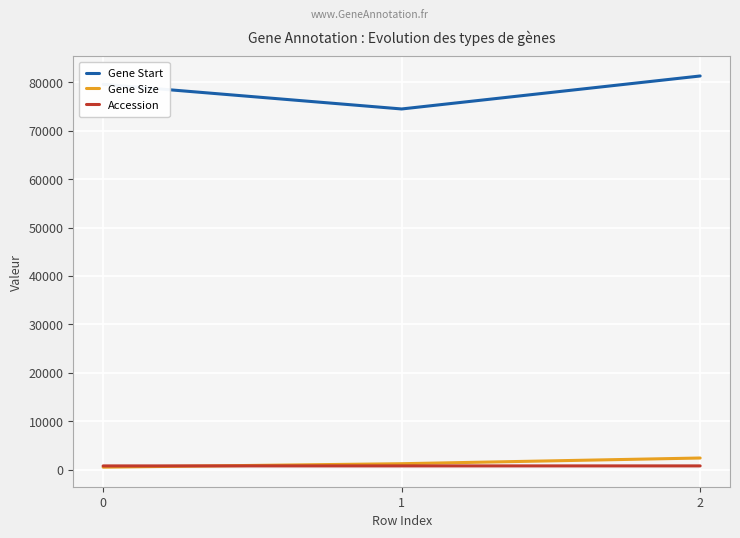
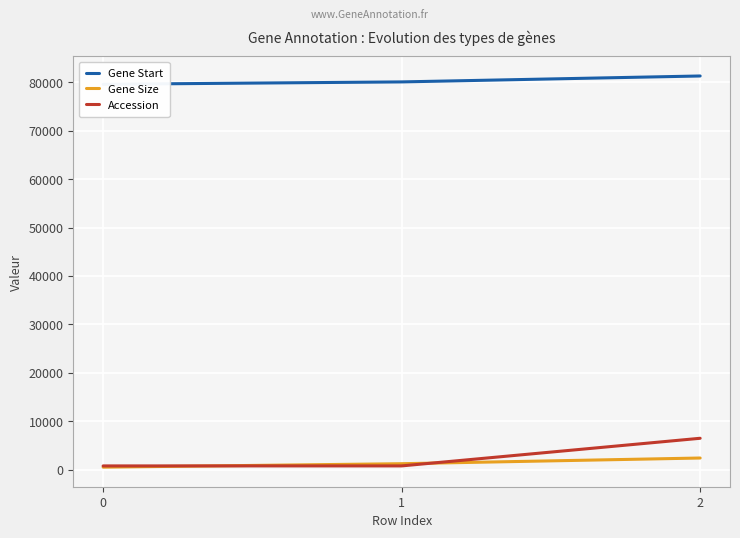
Gene Start, 1: 75000 -> 80000
Accession, 2: 1000 -> 6000
